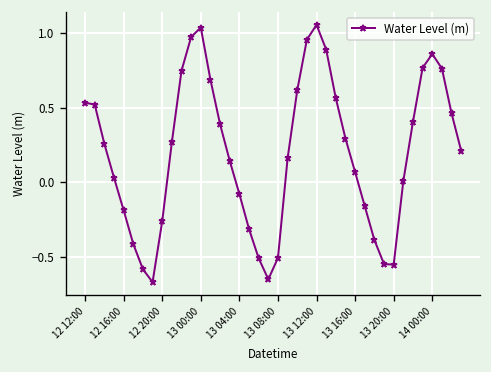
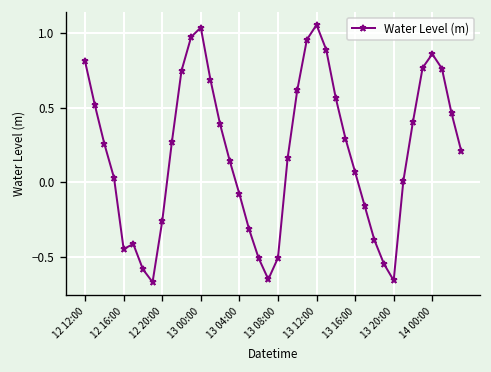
12 12:00: 0.53 -> 0.81
12 16:00: -0.19 -> -0.45
13 20:00: -0.55 -> -0.66
